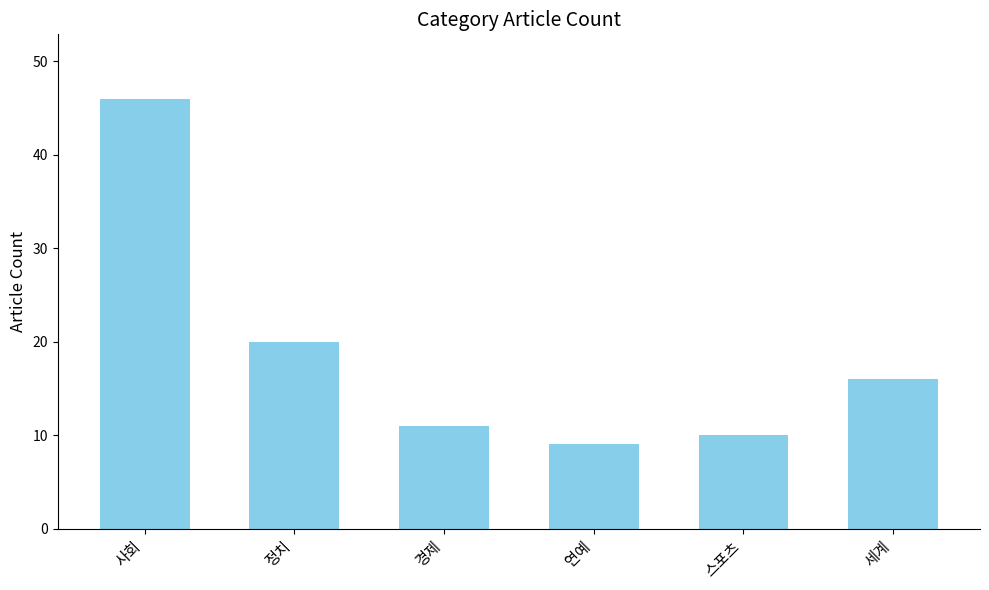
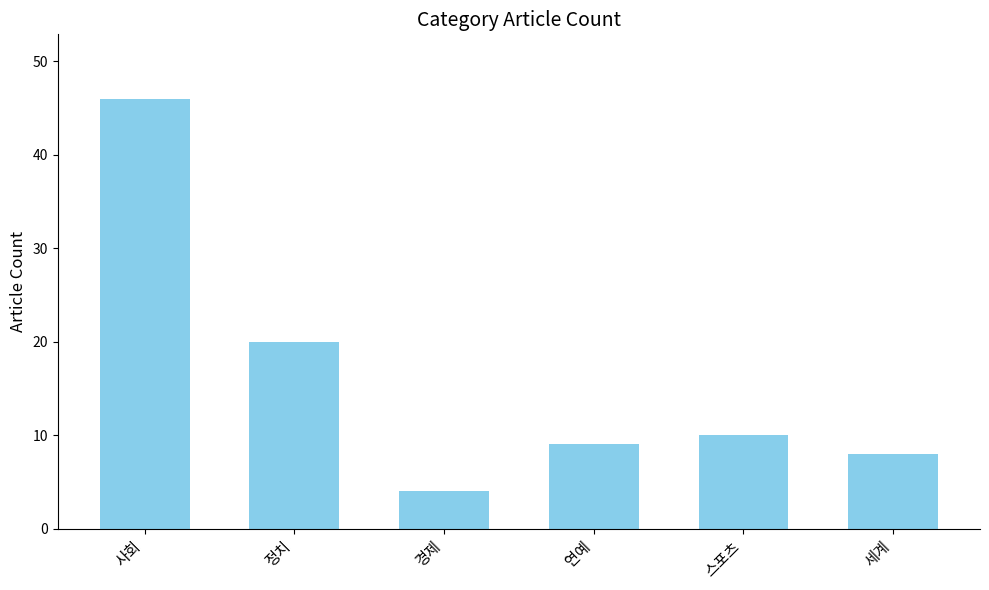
경제: 11 -> 4
세계: 16 -> 8
